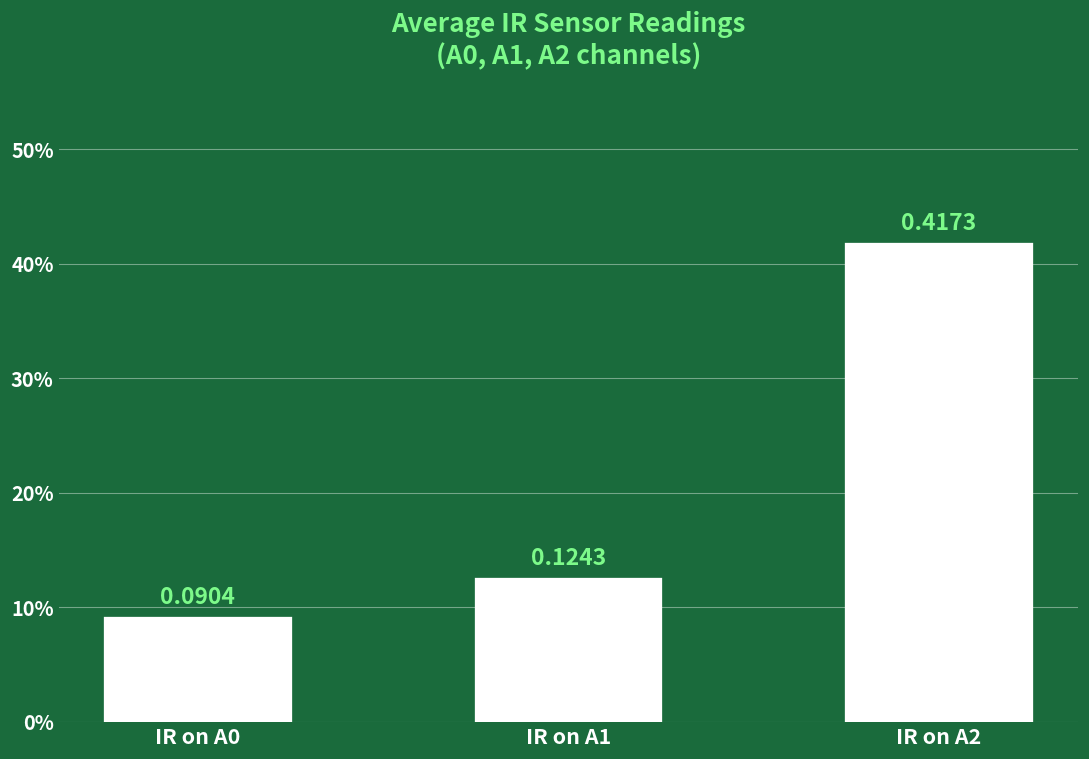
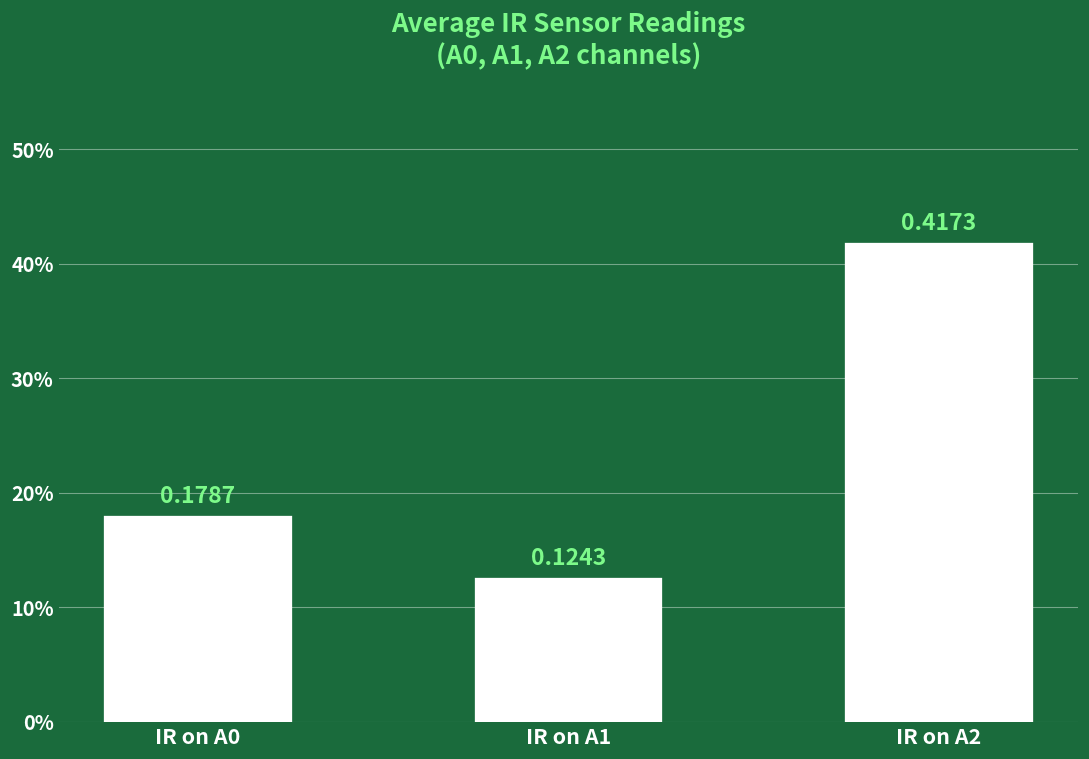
IR on A0: 0.0904 -> 0.1787
